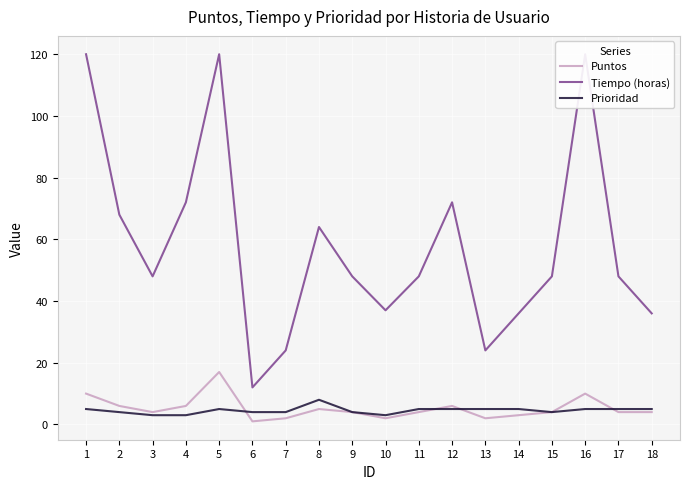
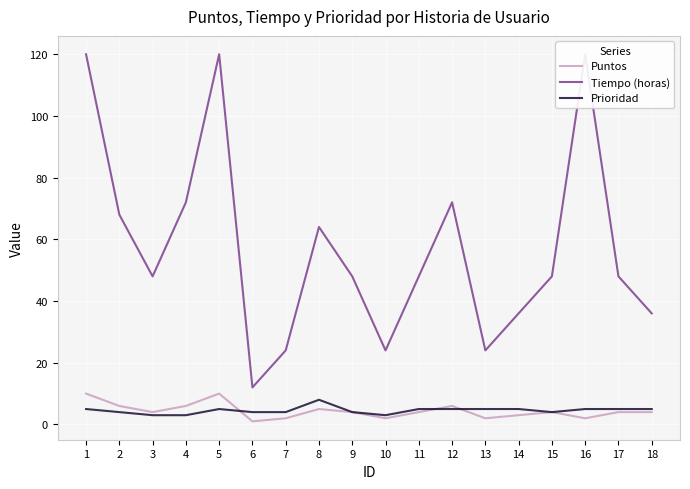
Puntos, 5: 17 -> 10
Tiempo (horas), 10: 37 -> 24
Puntos, 16: 10 -> 2
